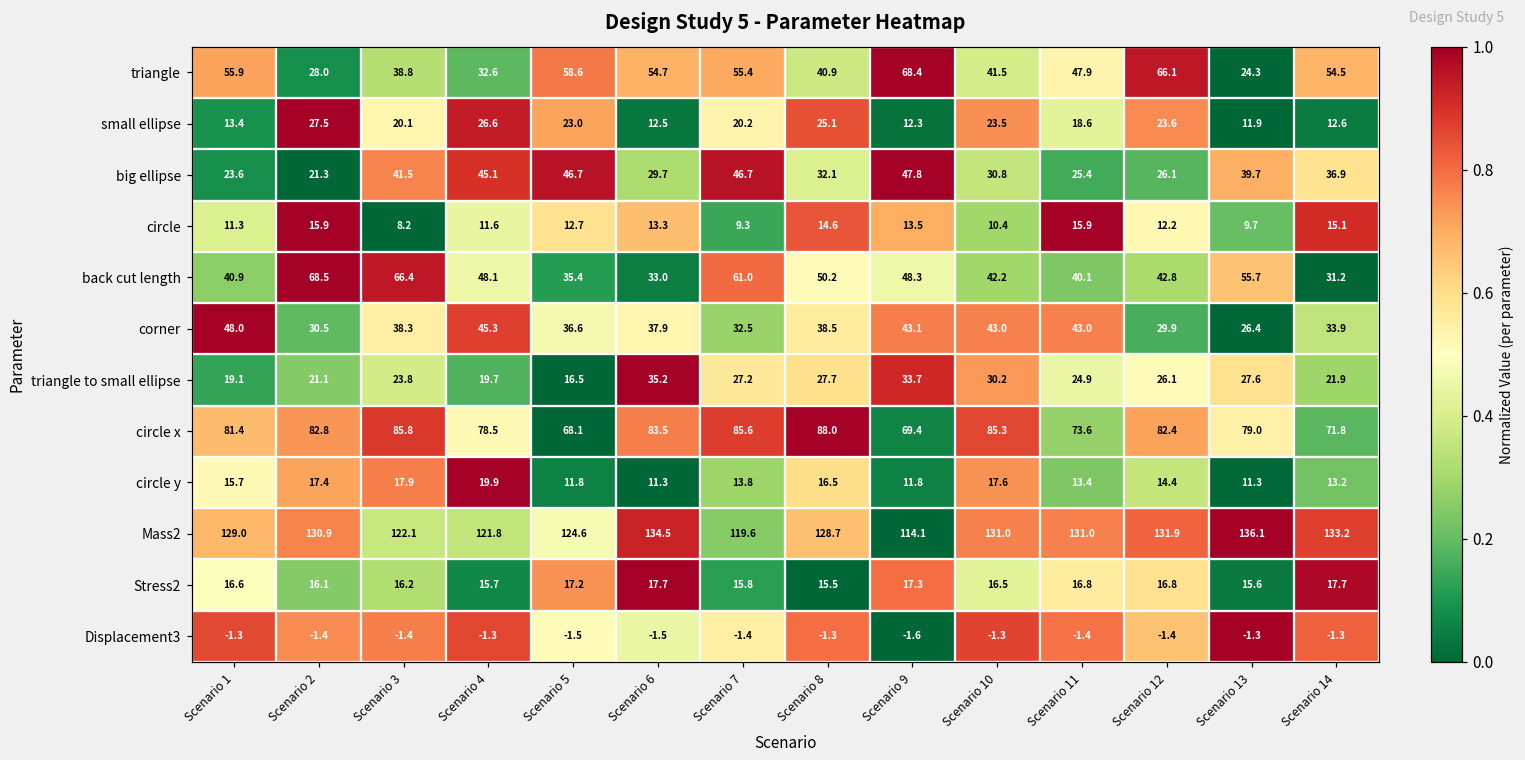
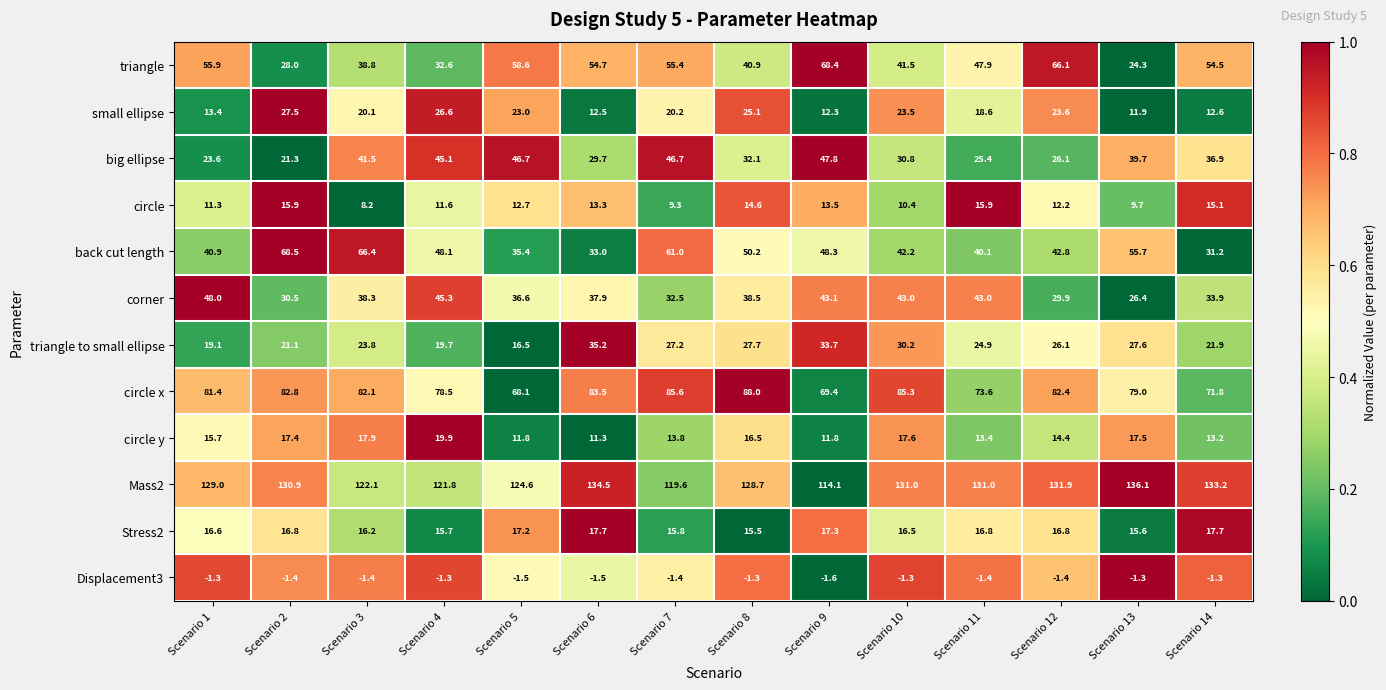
circle x, Scenario 3: 85.8 -> 82.1
circle y, Scenario 13: 11.3 -> 17.5
Stress2, Scenario 2: 16.1 -> 16.8
